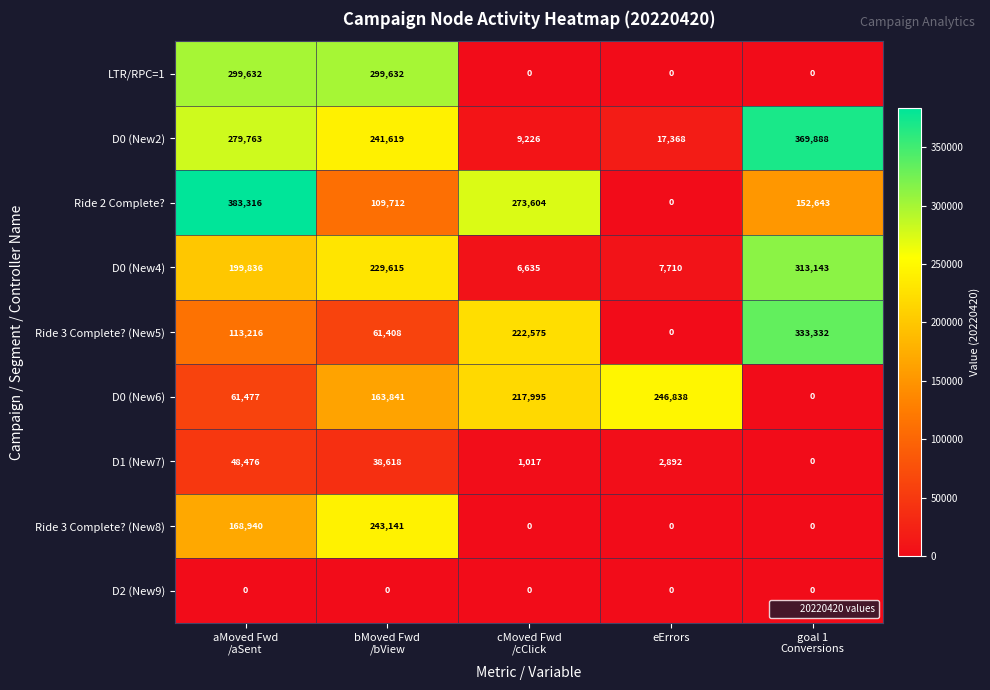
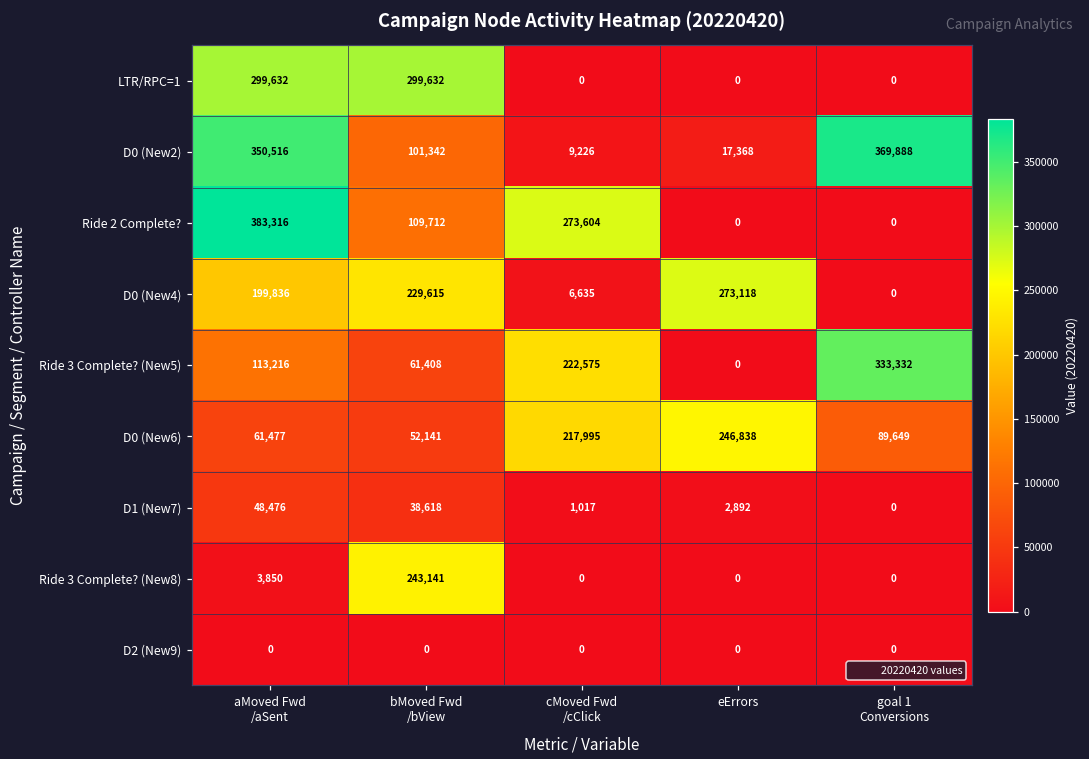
D0 (New2), aMoved Fwd /aSent: 279,763 -> 350,516
D0 (New2), bMoved Fwd /bView: 241,619 -> 101,342
Ride 2 Complete?, goal 1 Conversions: 152,643 -> 0
D0 (New4), eErrors: 7,710 -> 273,118
D0 (New4), goal 1 Conversions: 313,143 -> 0
D0 (New6), bMoved Fwd /bView: 163,841 -> 52,141
D0 (New6), goal 1 Conversions: 0 -> 89,649
Ride 3 Complete? (New8), aMoved Fwd /aSent: 168,940 -> 3,850
